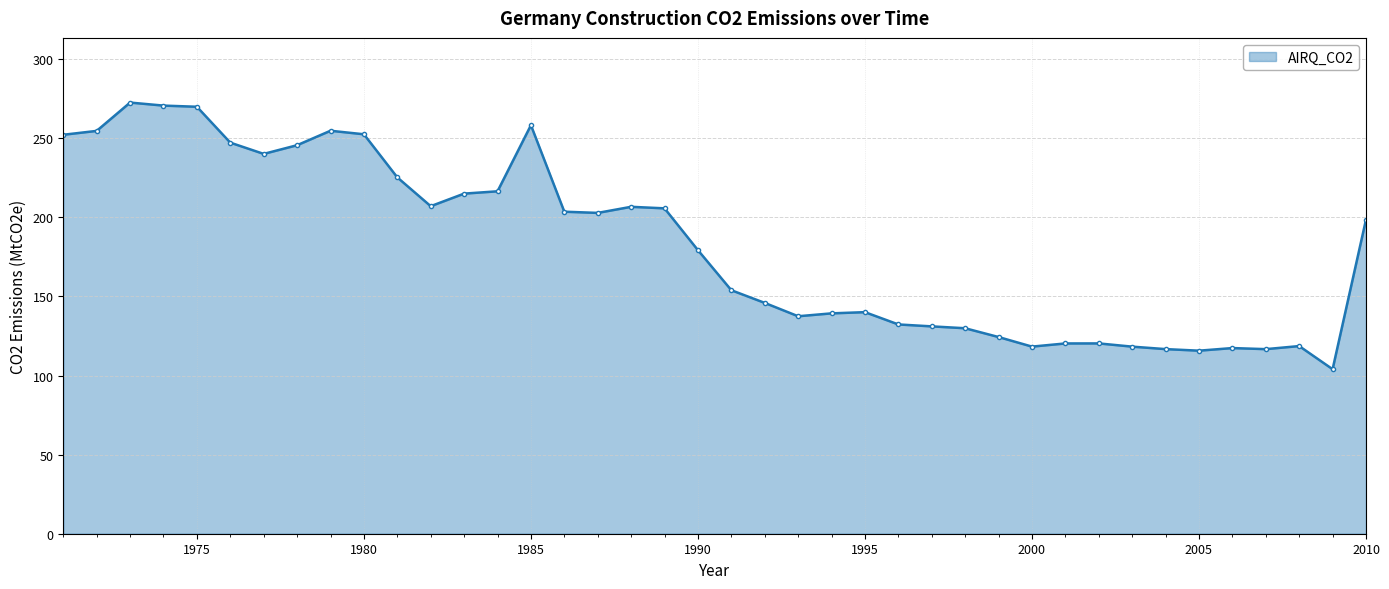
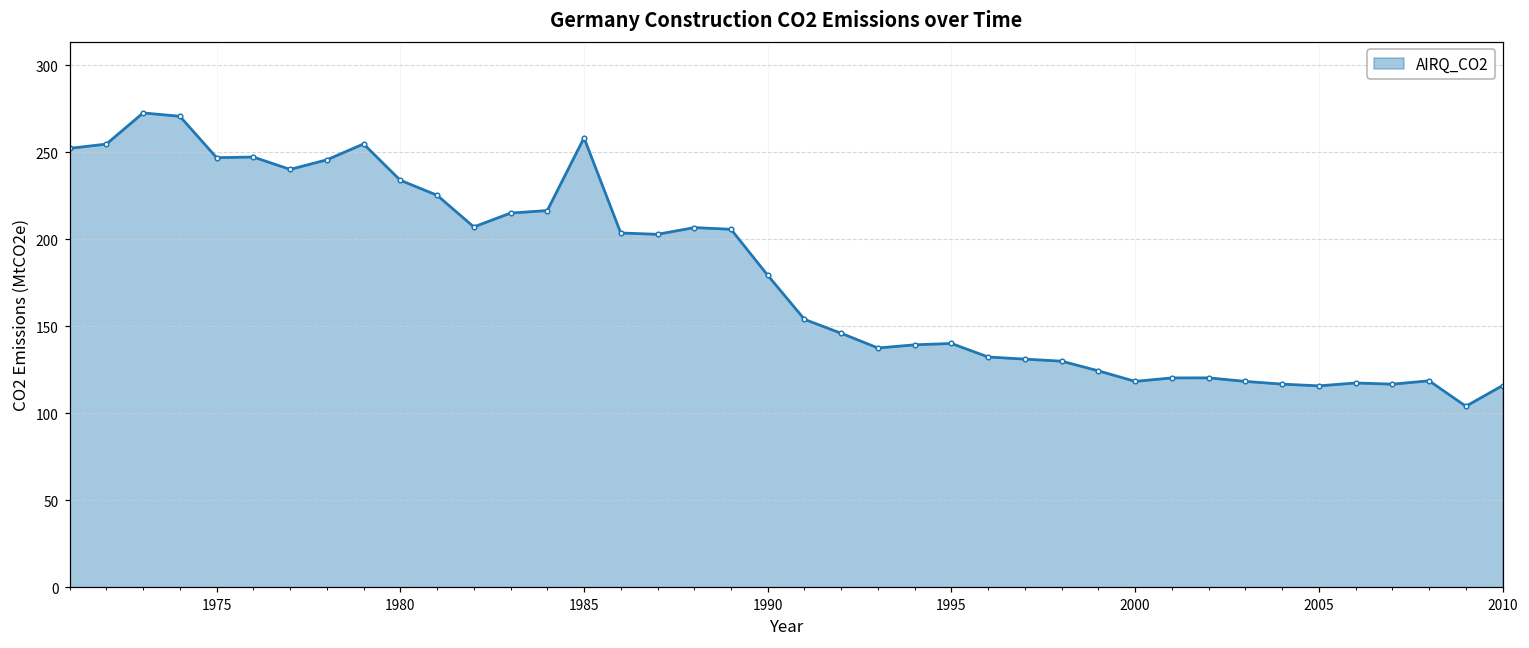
1975: 270 -> 247
1980: 253 -> 234
2010: 199 -> 116
